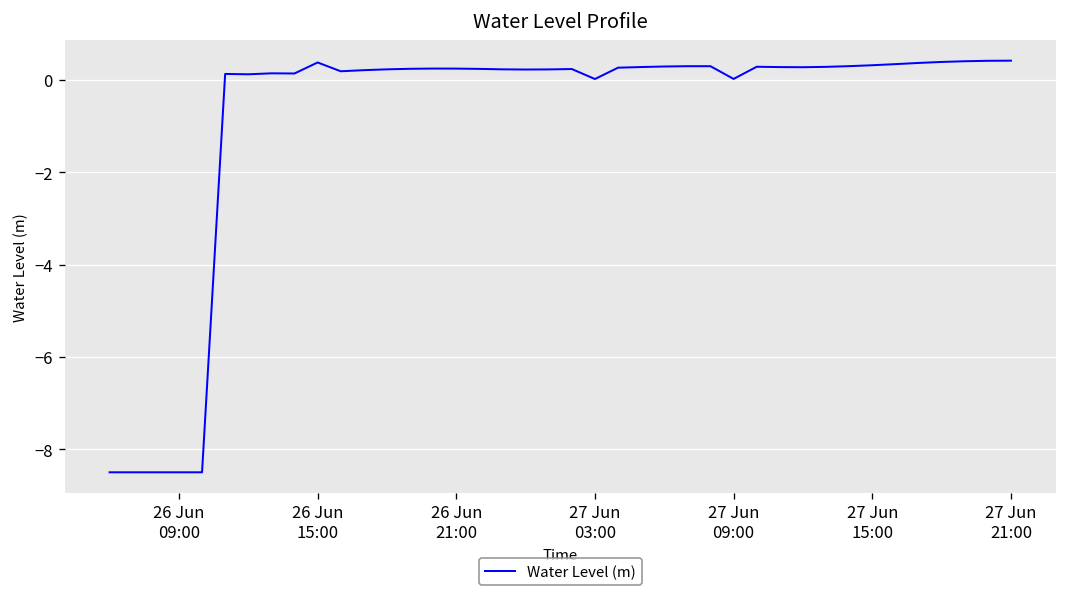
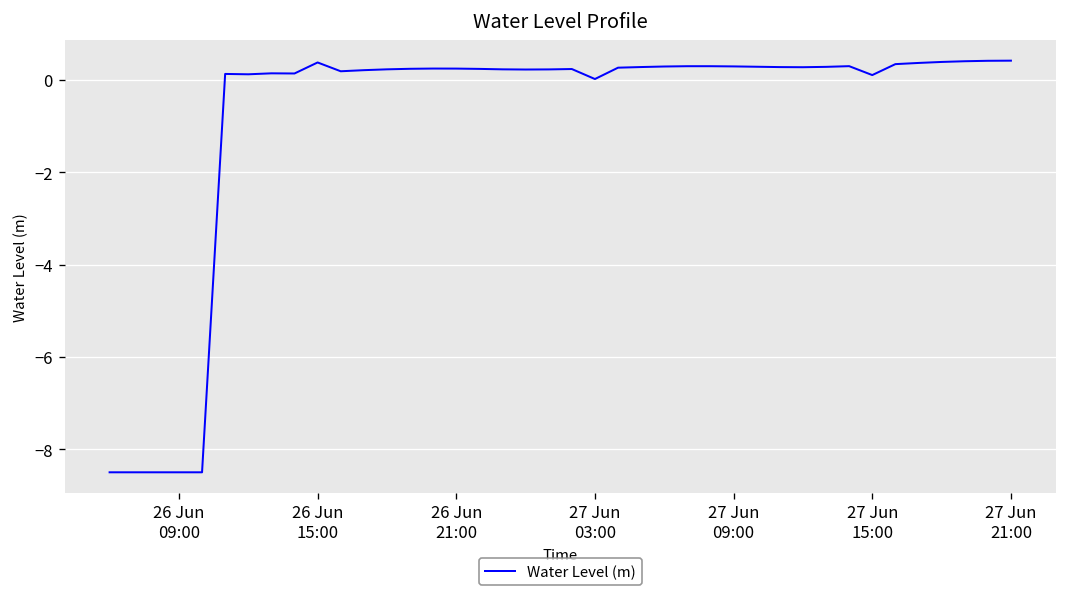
27 Jun 09:00: 0.0 -> 0.3
27 Jun 15:00: 0.3 -> 0.1
